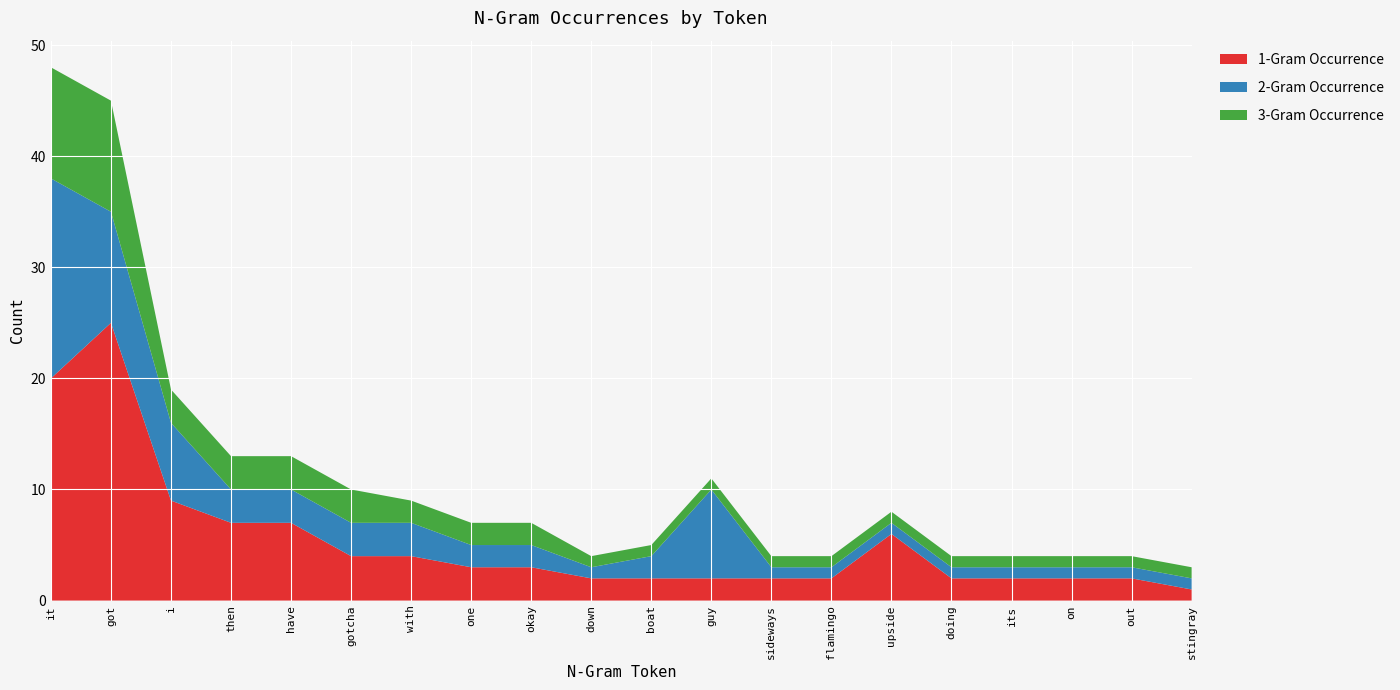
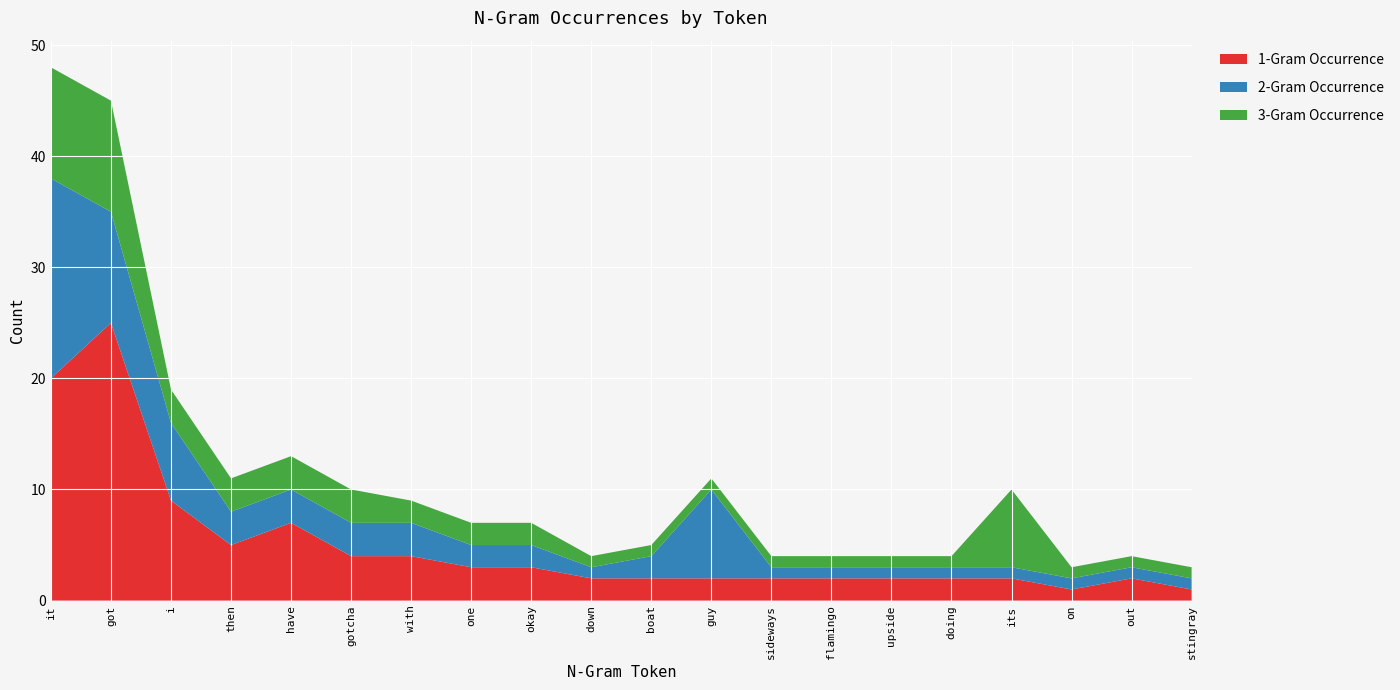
1-Gram Occurrence, then: 7 -> 5
1-Gram Occurrence, upside: 6 -> 2
3-Gram Occurrence, its: 1 -> 7
1-Gram Occurrence, on: 2 -> 1
